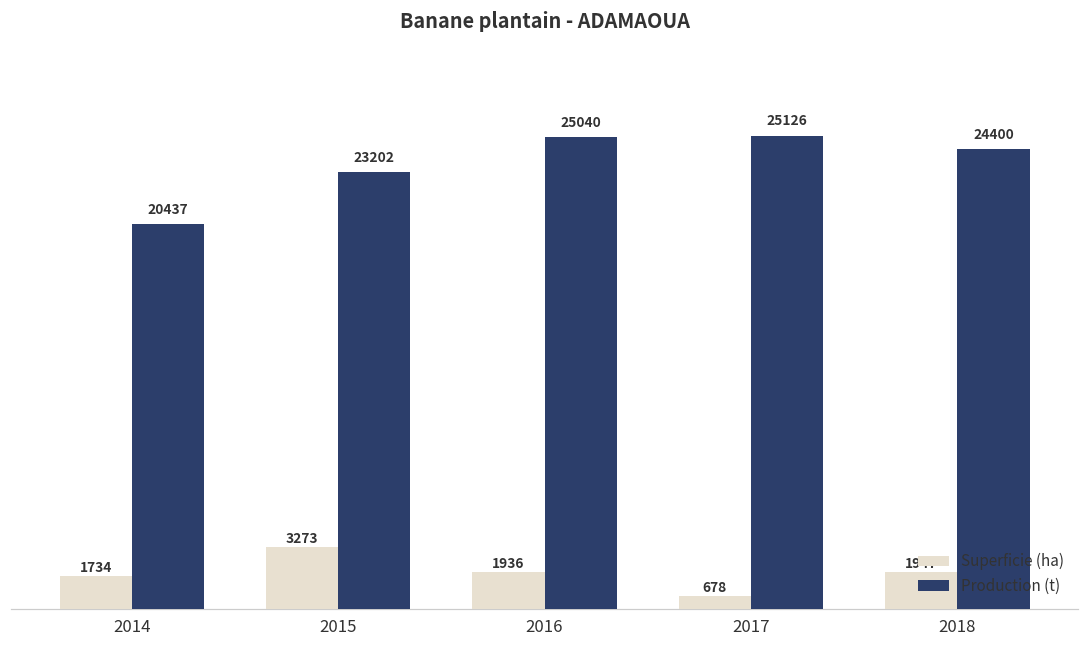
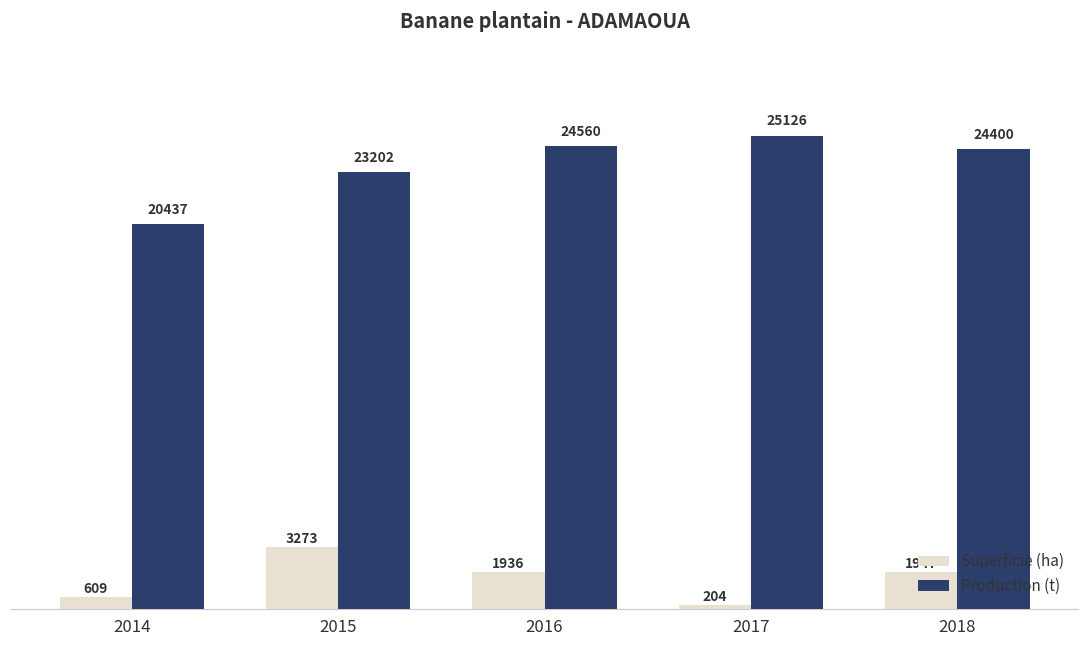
Superficie (ha), 2014: 1734 -> 609
Production (t), 2016: 25040 -> 24560
Superficie (ha), 2017: 678 -> 204
